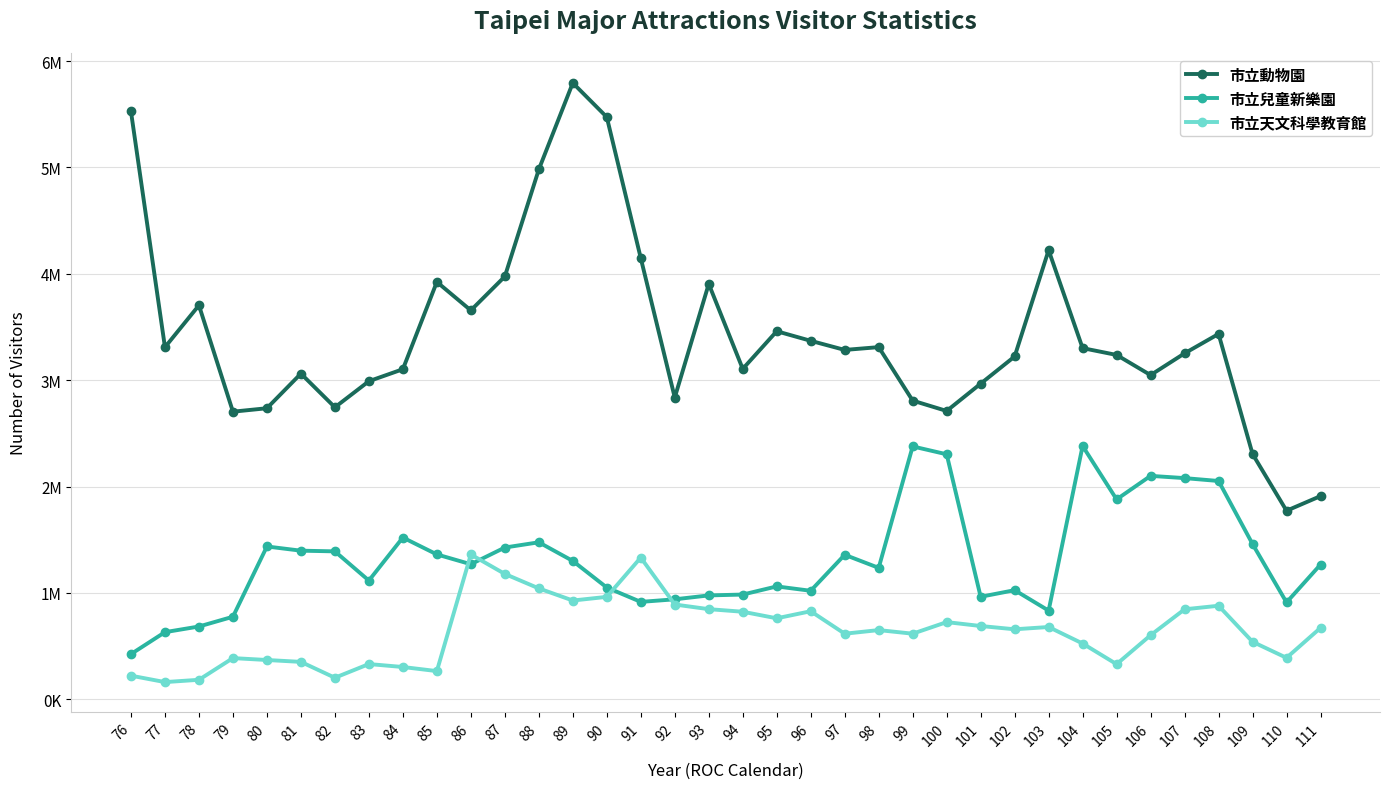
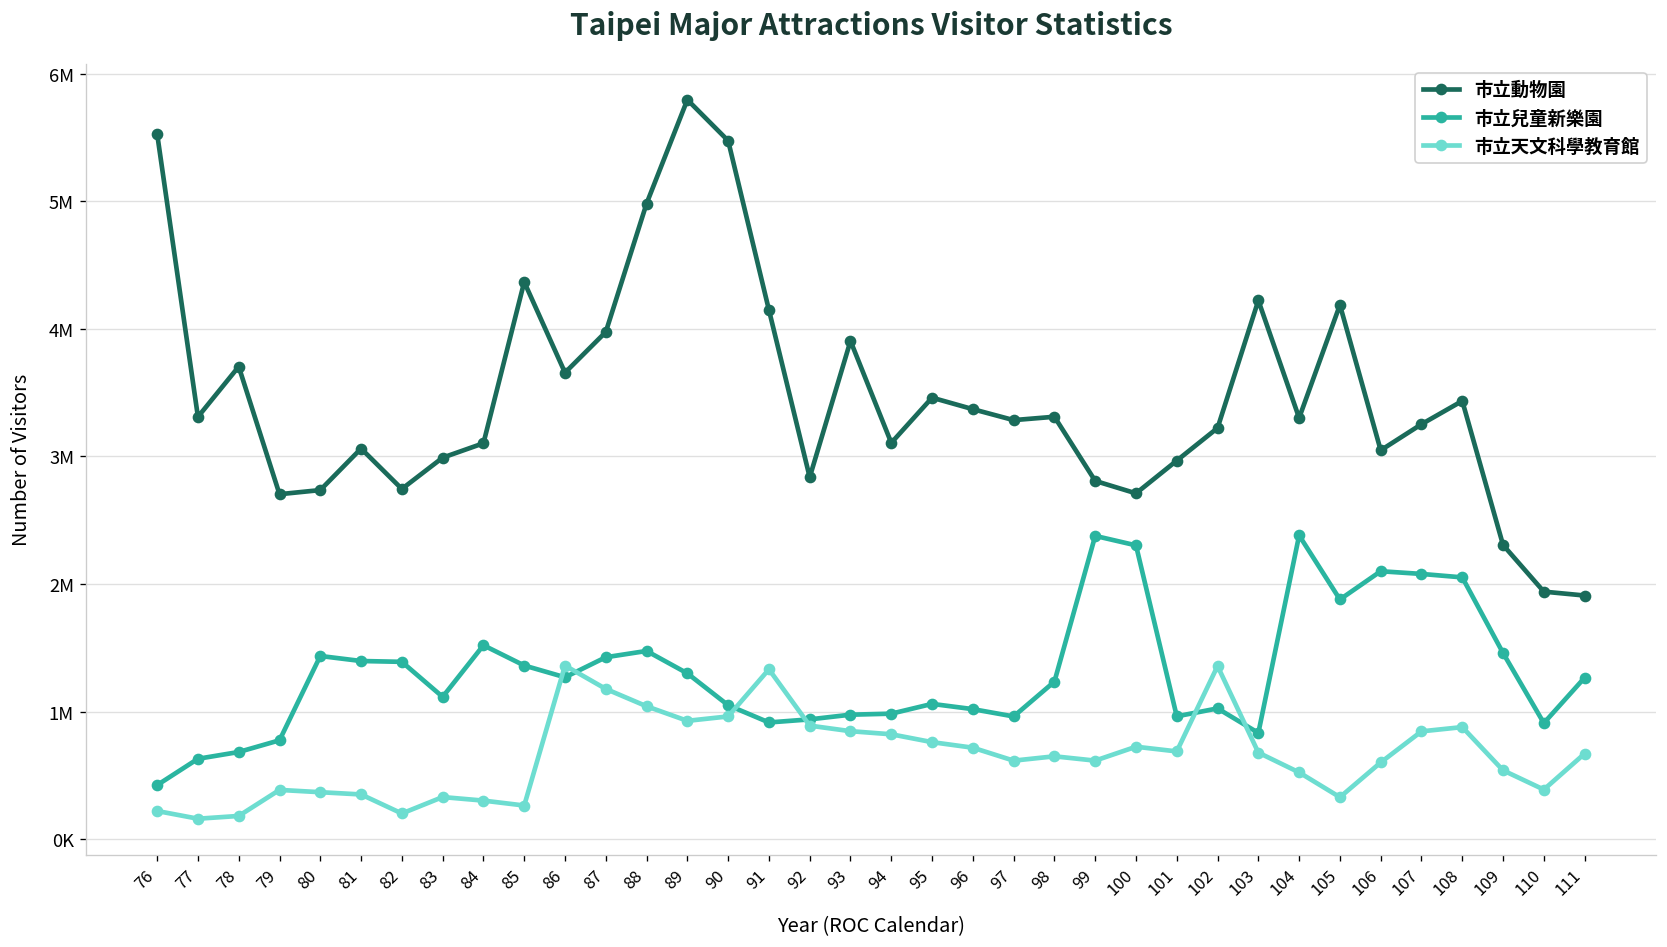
市立動物園, 85: 3920000 -> 4370000
市立天文科學教育館, 96: 830000 -> 720000
市立兒童新樂園, 97: 1360000 -> 960000
市立天文科學教育館, 102: 660000 -> 1360000
市立動物園, 105: 3240000 -> 4190000
市立動物園, 110: 1770000 -> 1940000
